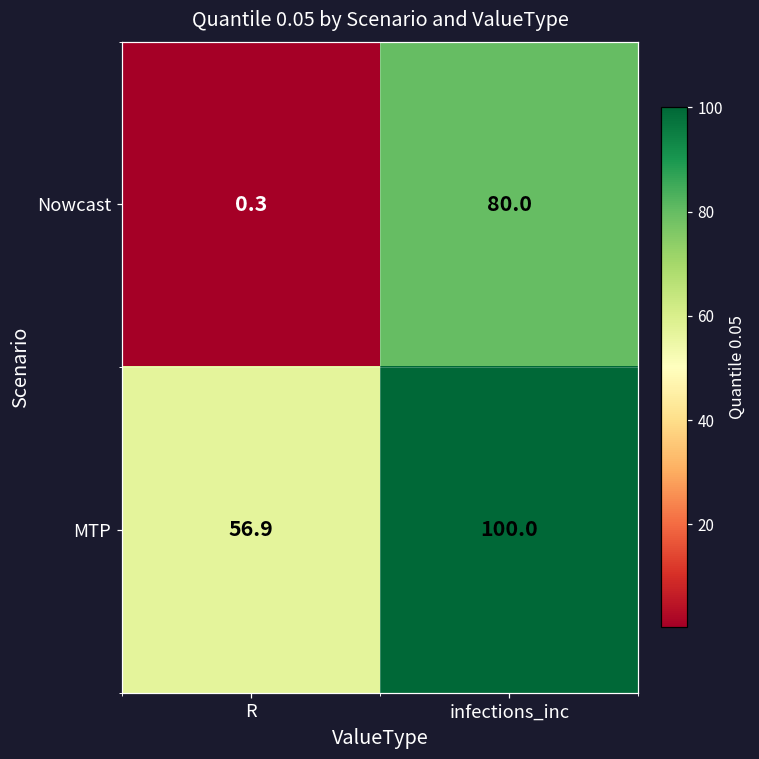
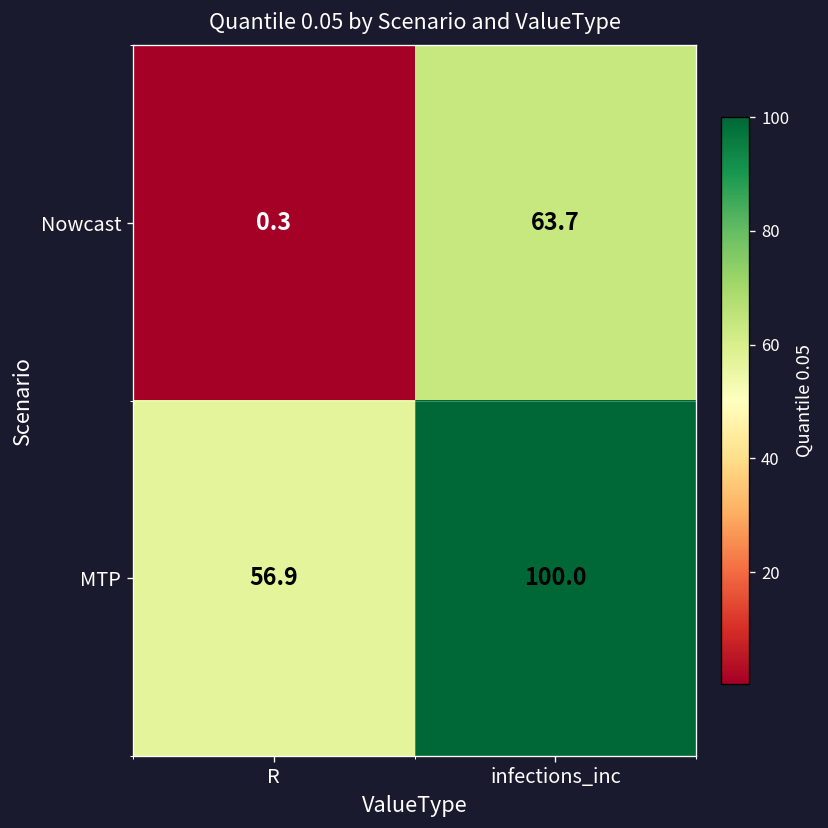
Nowcast, infections_inc: 80.0 -> 63.7
